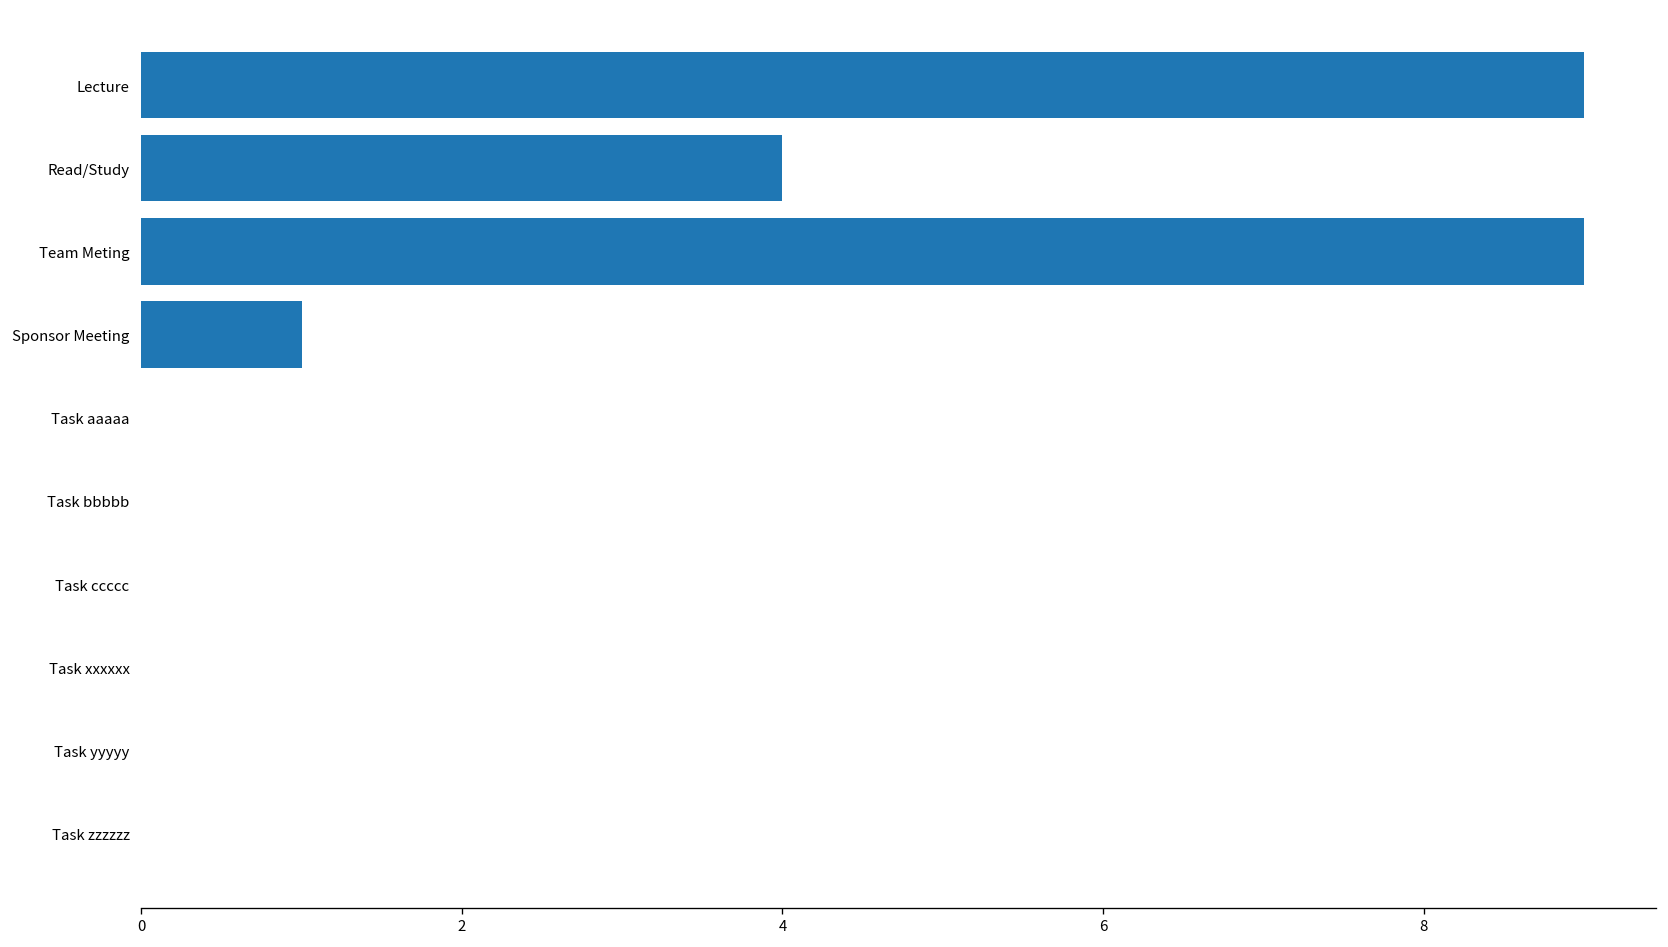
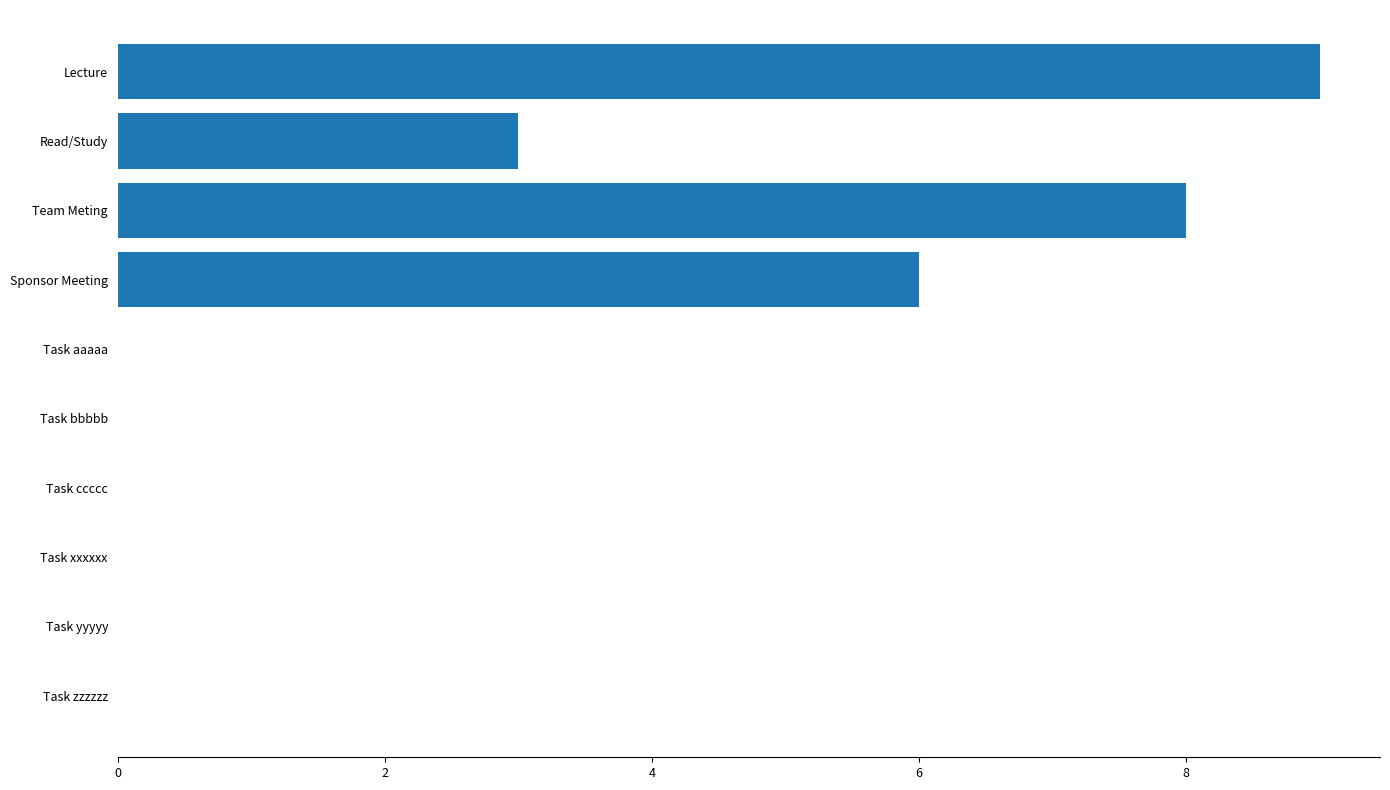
Read/Study: 4 -> 3
Team Meting: 9 -> 8
Sponsor Meeting: 1 -> 6
